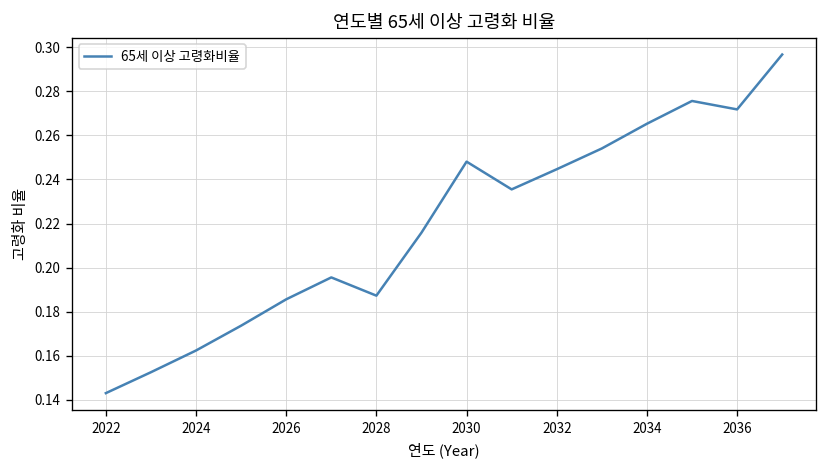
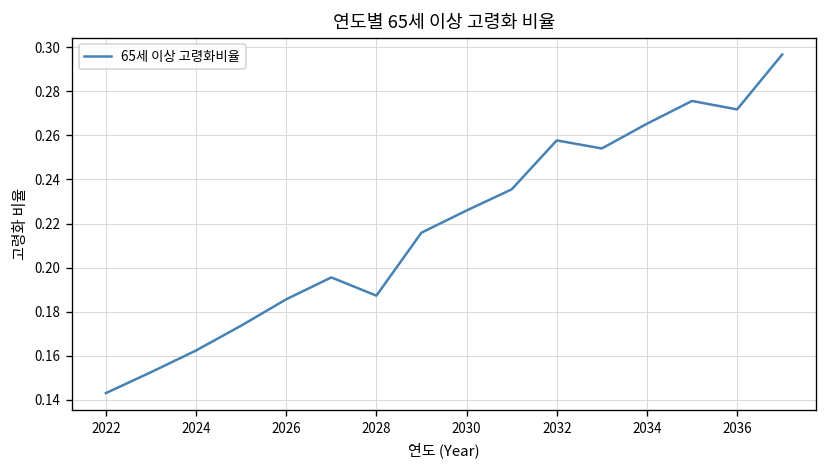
2030: 0.248 -> 0.226
2032: 0.245 -> 0.258
